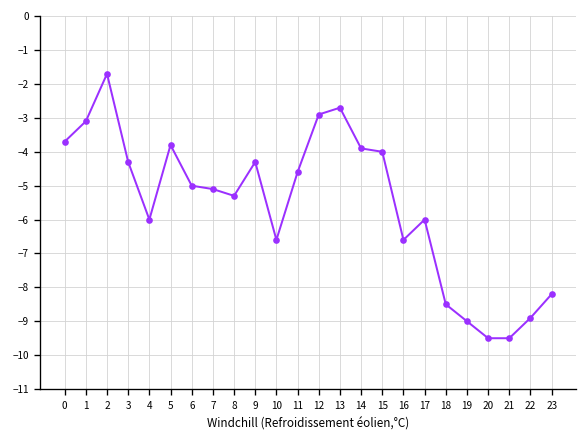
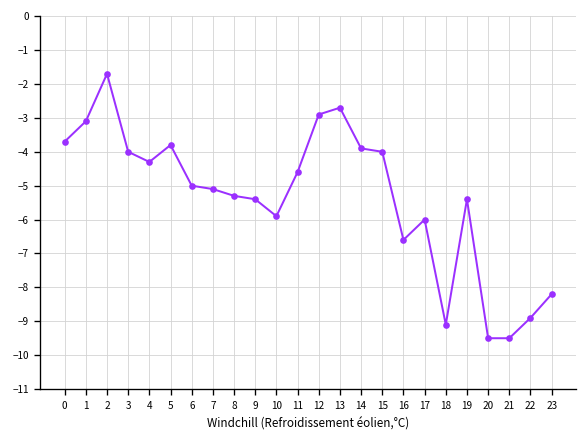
3: -4.3 -> -4.0
4: -6.0 -> -4.3
9: -4.3 -> -5.4
10: -6.6 -> -5.9
18: -8.5 -> -9.1
19: -9.0 -> -5.4
